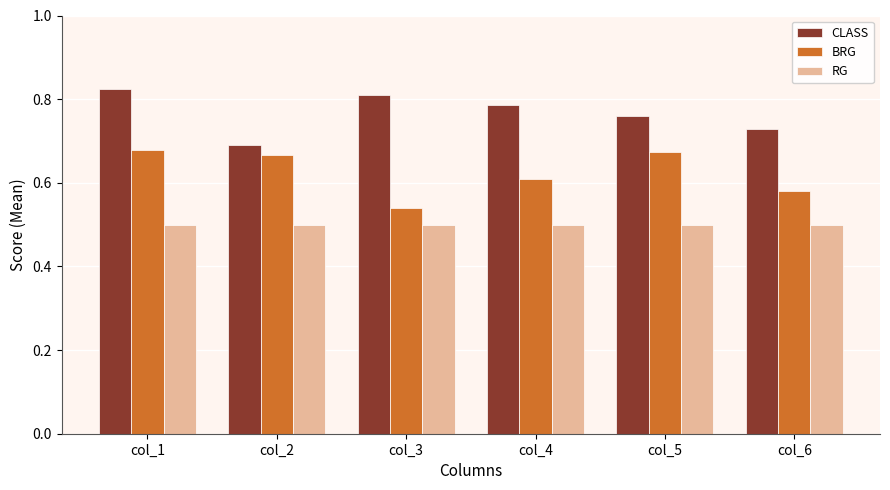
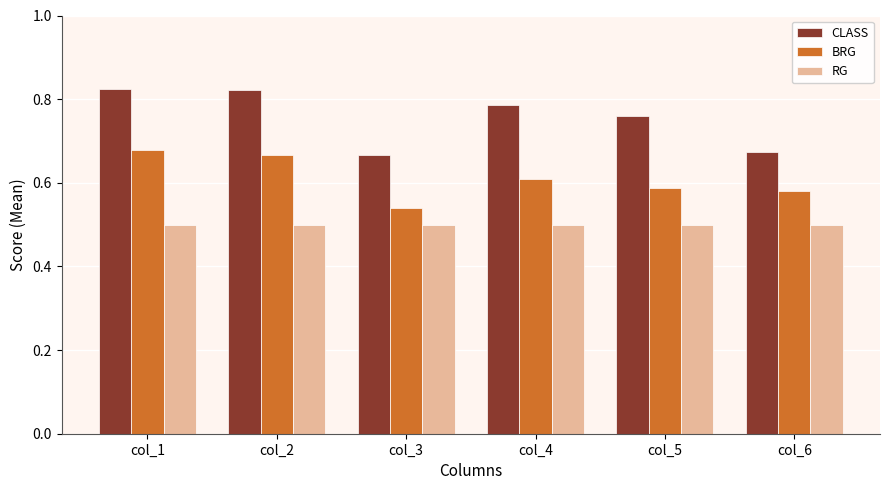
CLASS, col_2: 0.69 -> 0.82
CLASS, col_3: 0.81 -> 0.67
BRG, col_5: 0.67 -> 0.59
CLASS, col_6: 0.73 -> 0.67
